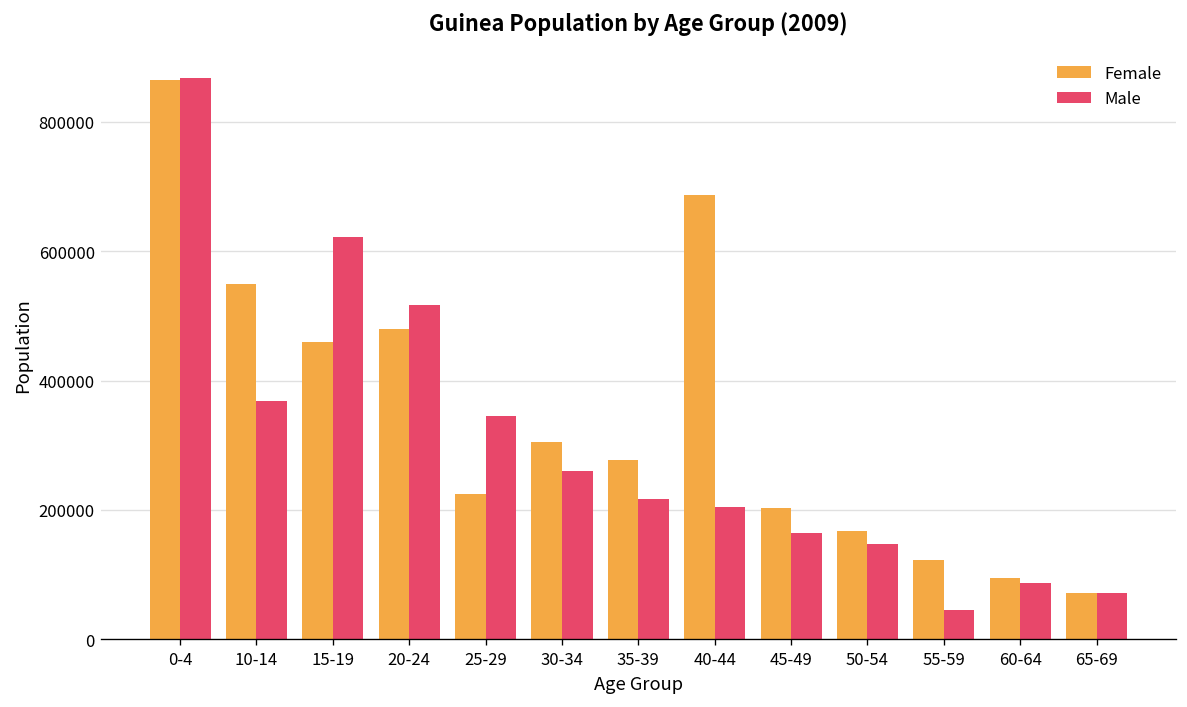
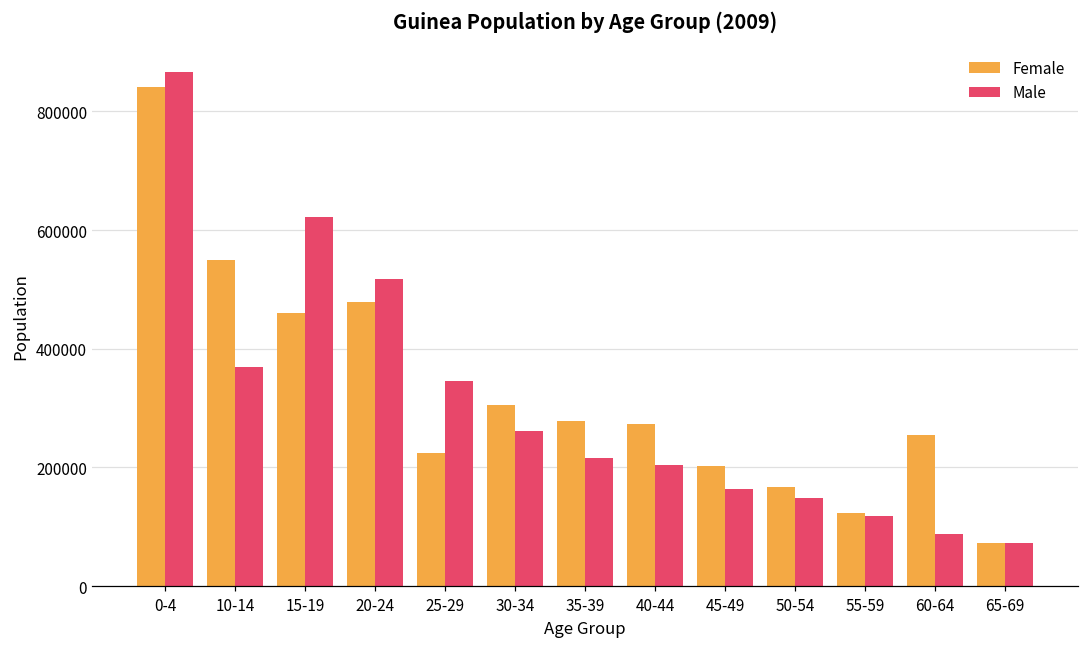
Female, 0-4: 860000 -> 840000
Female, 40-44: 690000 -> 270000
Male, 55-59: 50000 -> 120000
Female, 60-64: 90000 -> 250000
